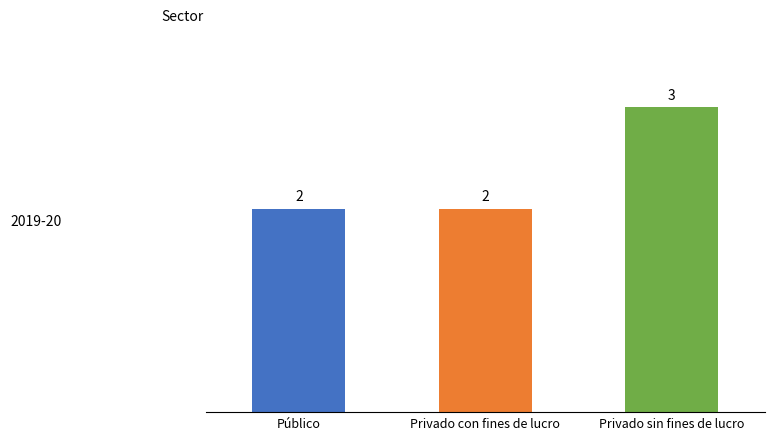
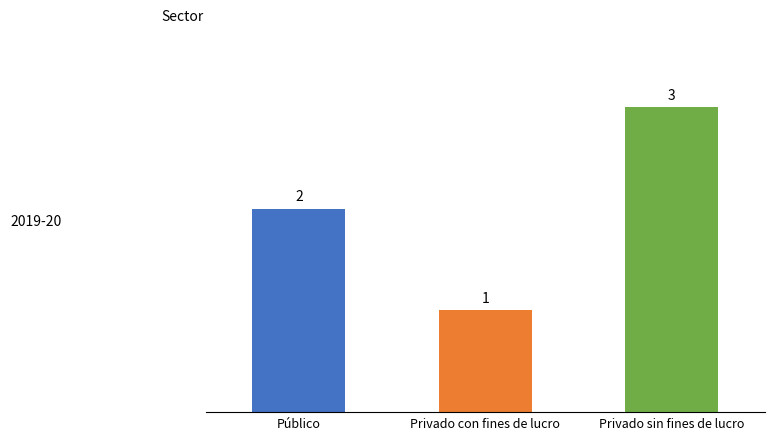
Privado con fines de lucro: 2 -> 1
